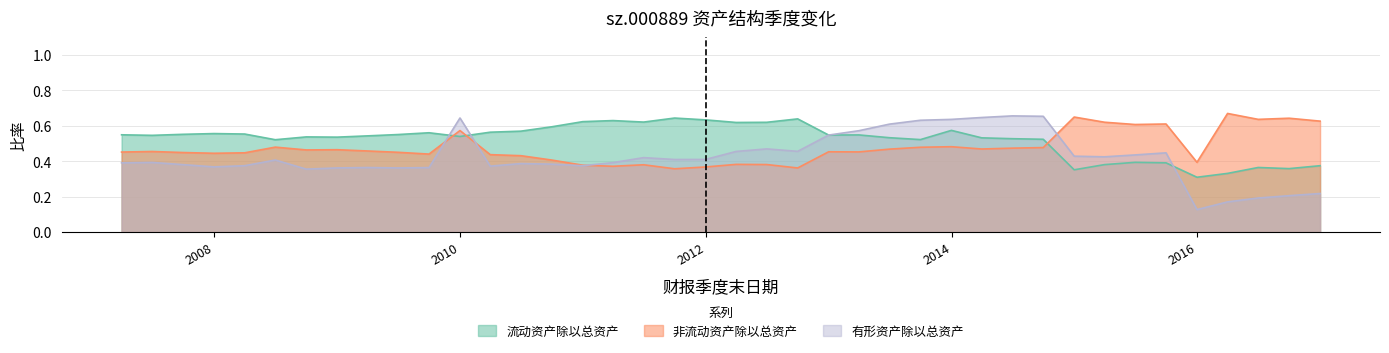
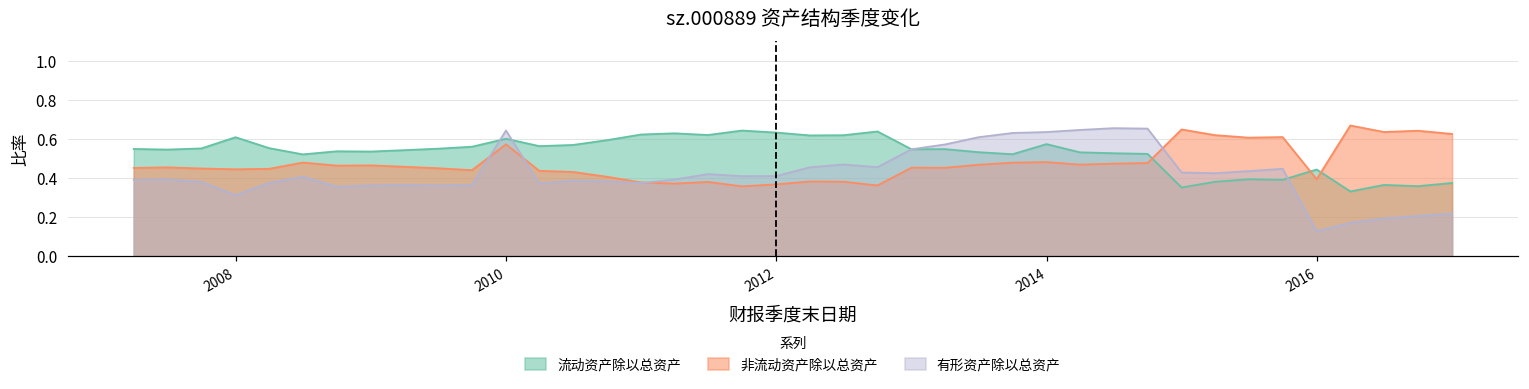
流动资产除以总资产, 2008: 0.56 -> 0.61
有形资产除以总资产, 2008: 0.37 -> 0.31
流动资产除以总资产, 2010: 0.54 -> 0.60
流动资产除以总资产, 2016: 0.31 -> 0.44
